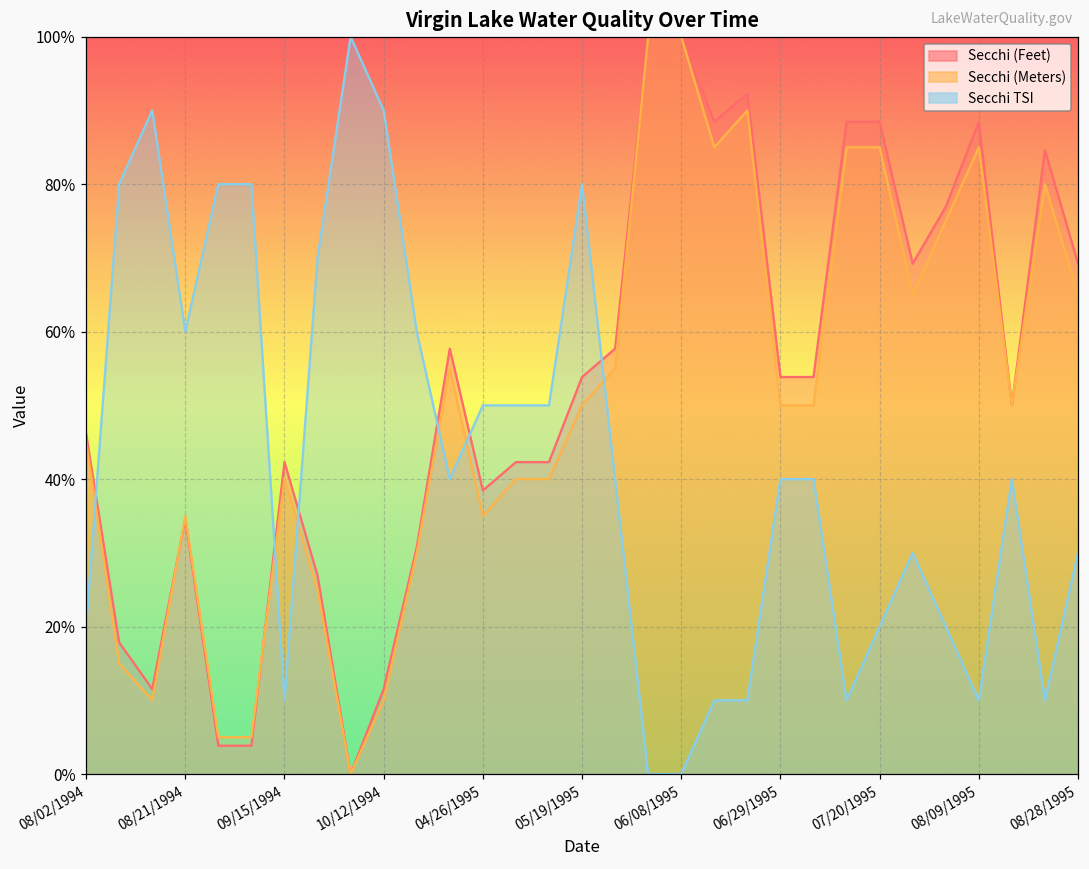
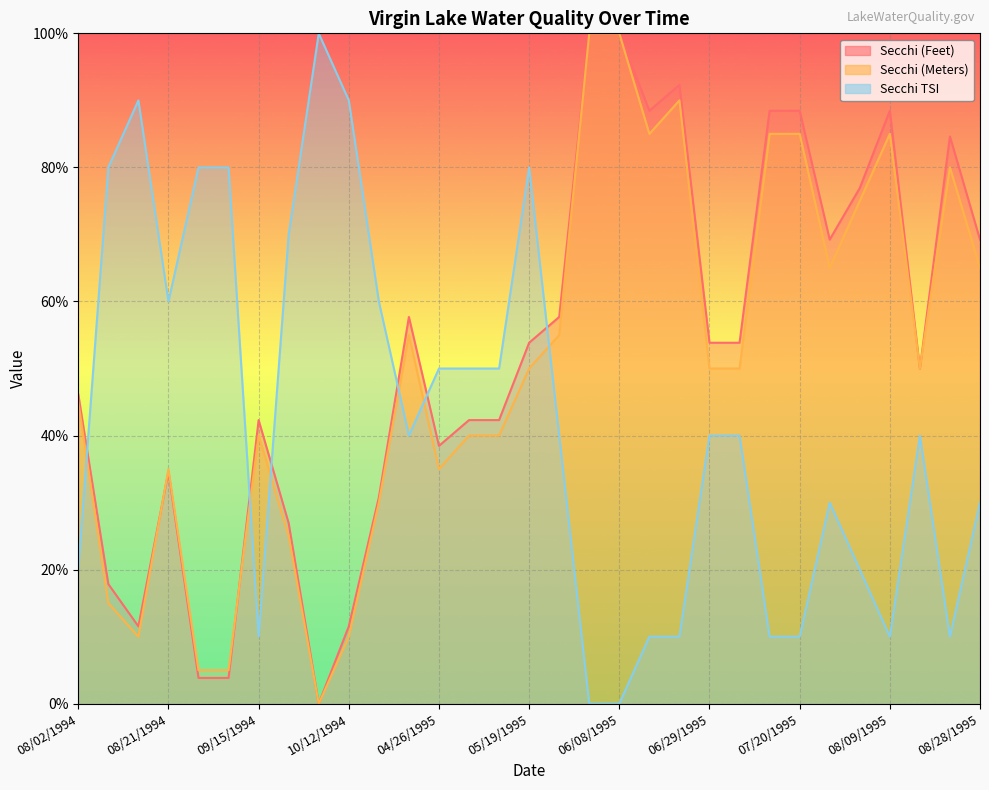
Secchi TSI, 07/20/1995: 20% -> 10%
